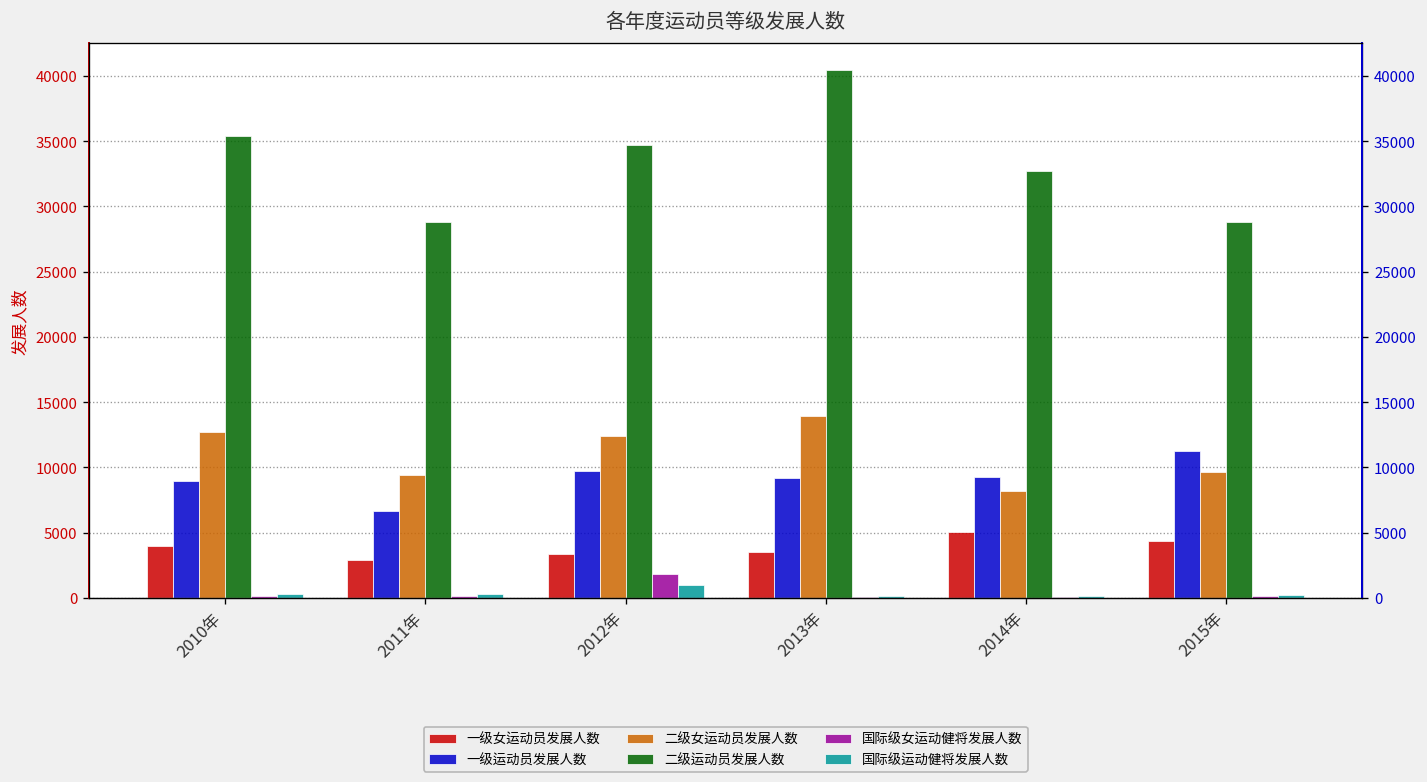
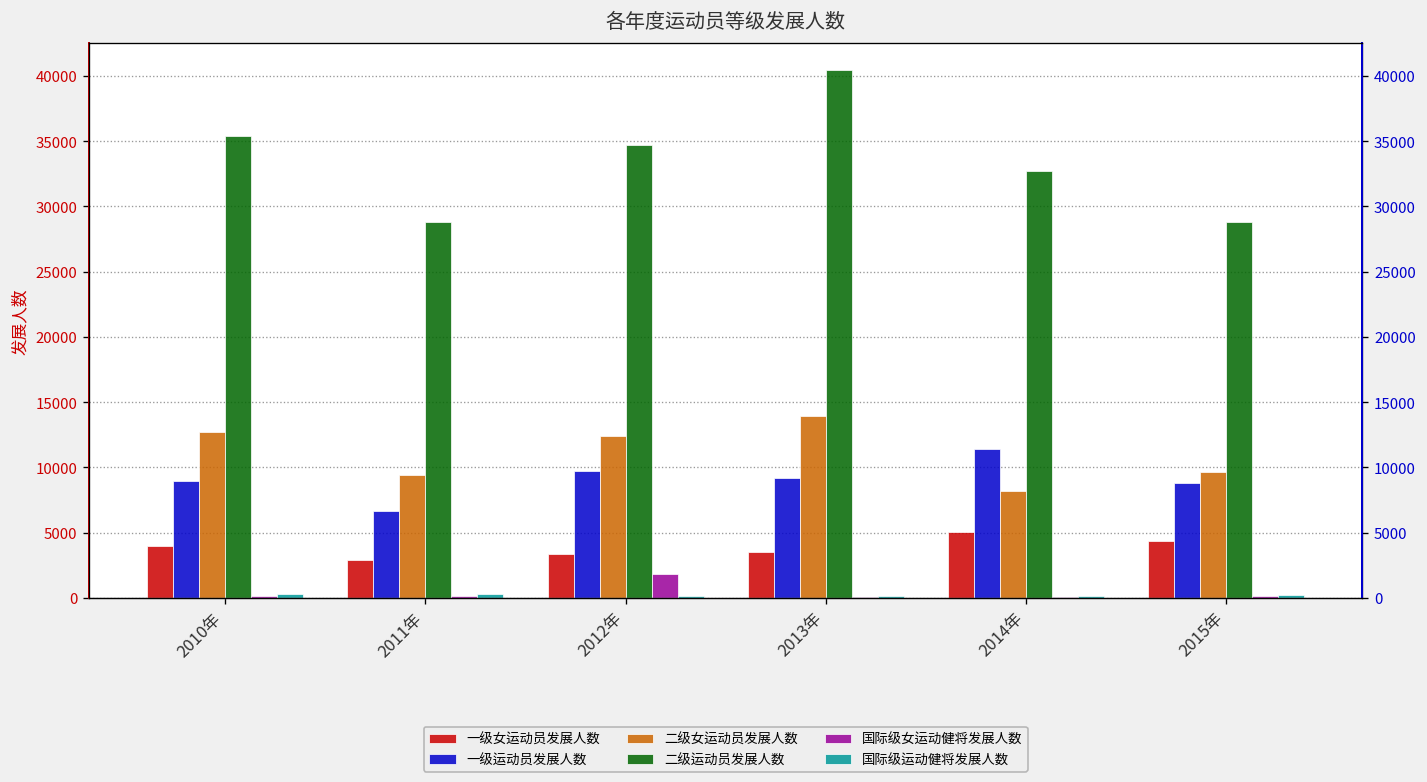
国际级运动健将发展人数, 2012年: 1000 -> 200
一级运动员发展人数, 2014年: 9300 -> 11400
一级运动员发展人数, 2015年: 11300 -> 8800
